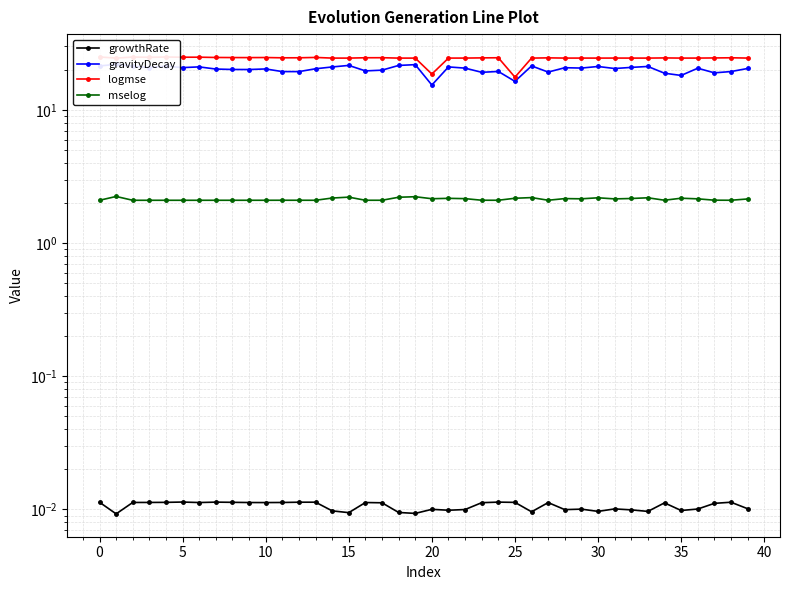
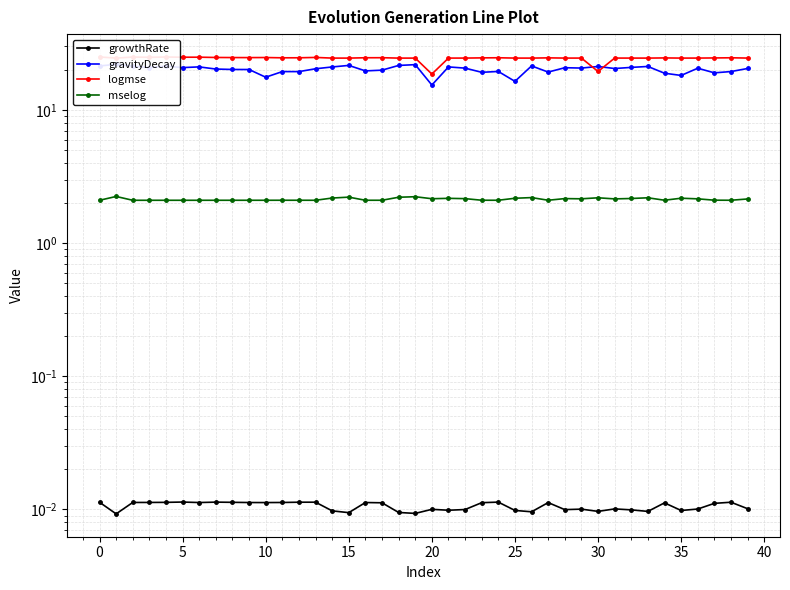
gravityDecay, 10: 20 -> 18
growthRate, 25: 0.011 -> 0.010
logmse, 25: 18 -> 25
logmse, 30: 25 -> 19
